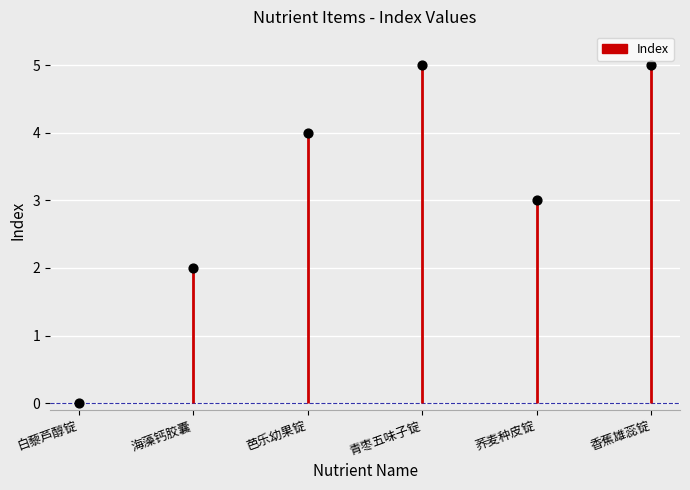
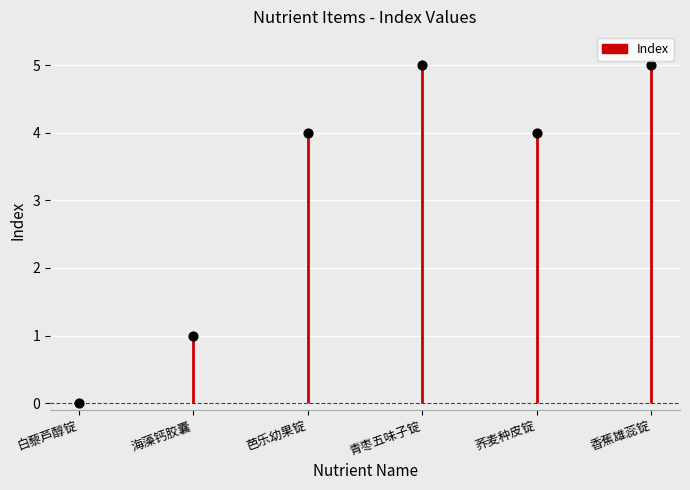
海藻钙胶囊: 2 -> 1
荞麦种皮锭: 3 -> 4
